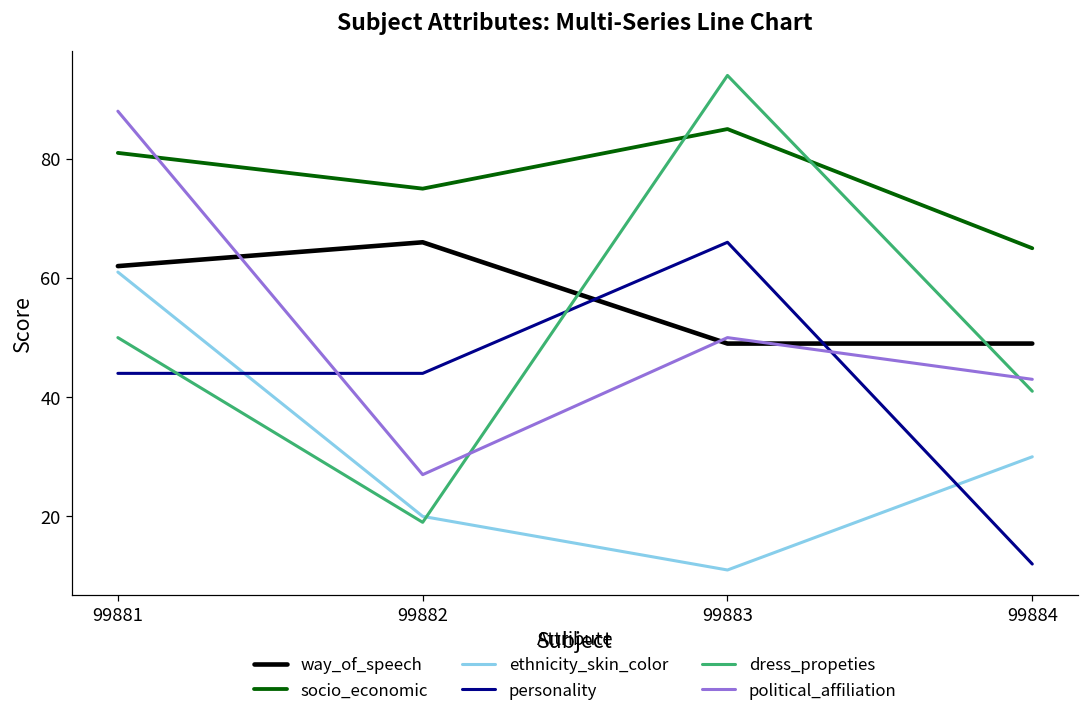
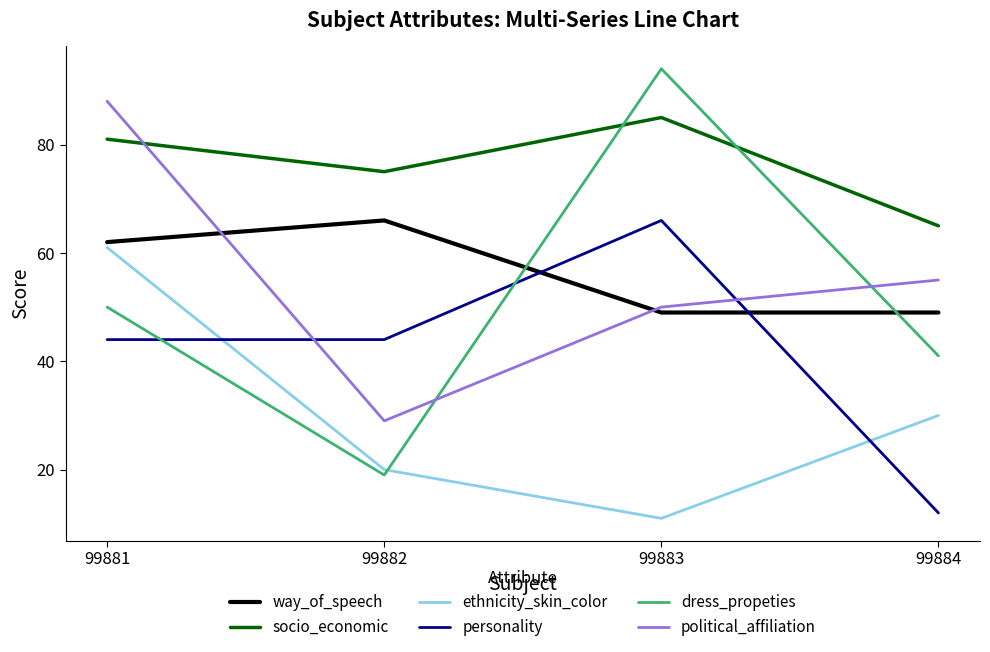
political_affiliation, 99882: 27 -> 29
political_affiliation, 99884: 43 -> 55
